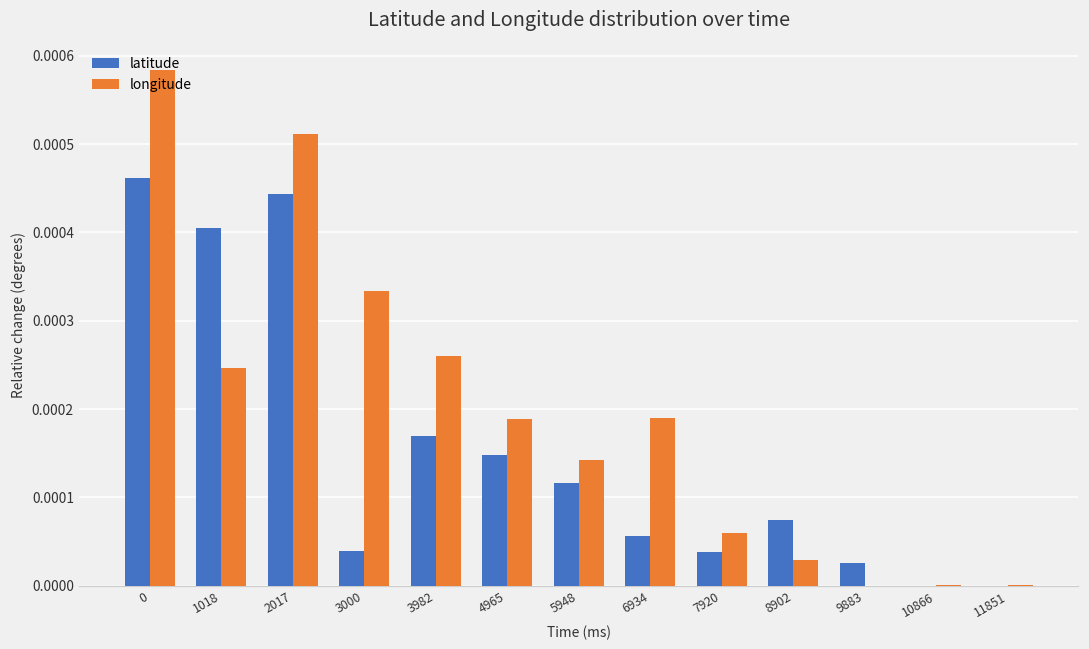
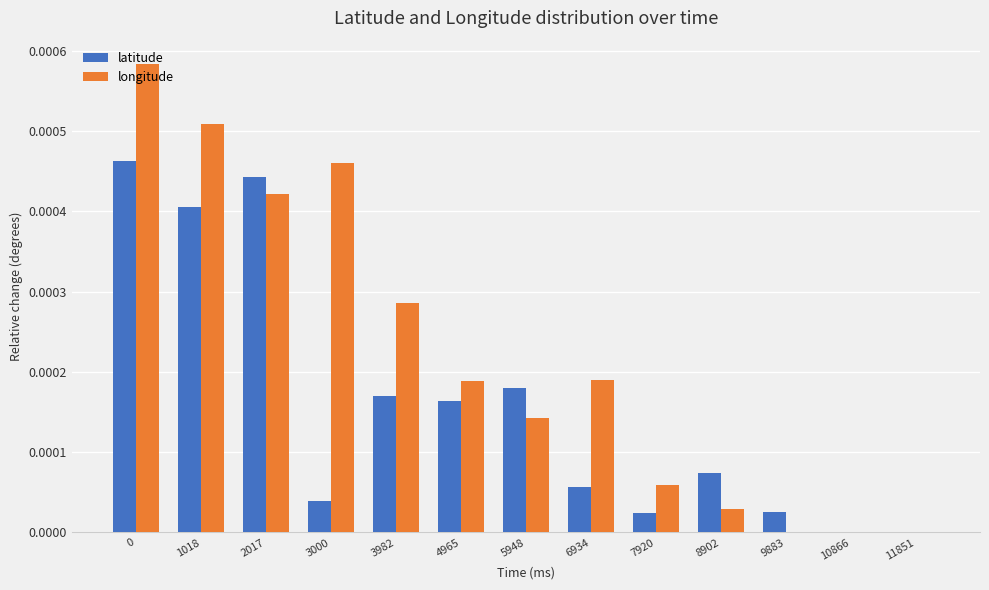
longitude, 1018: 0.00025 -> 0.00051
longitude, 2017: 0.00051 -> 0.00042
longitude, 3000: 0.00033 -> 0.00046
longitude, 3982: 0.00026 -> 0.00029
latitude, 4965: 0.00015 -> 0.00016
latitude, 5948: 0.00012 -> 0.00018
latitude, 7920: 0.00004 -> 0.00002
